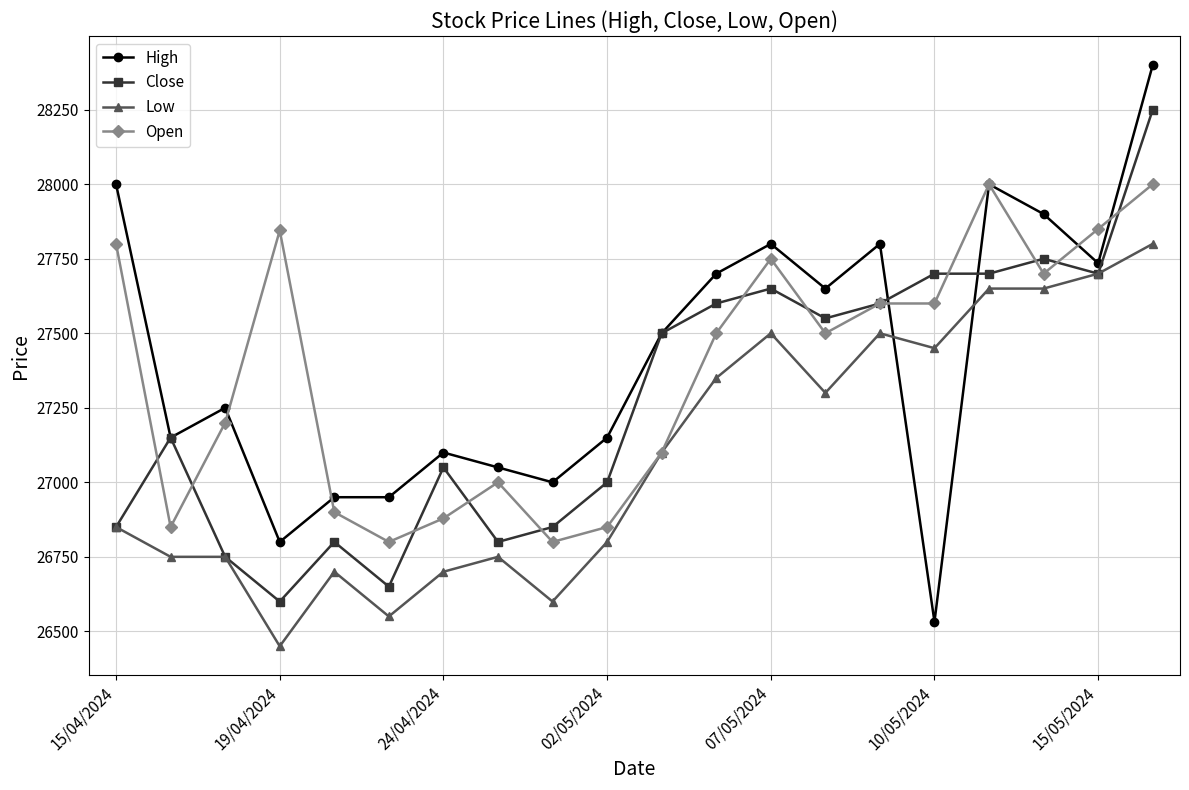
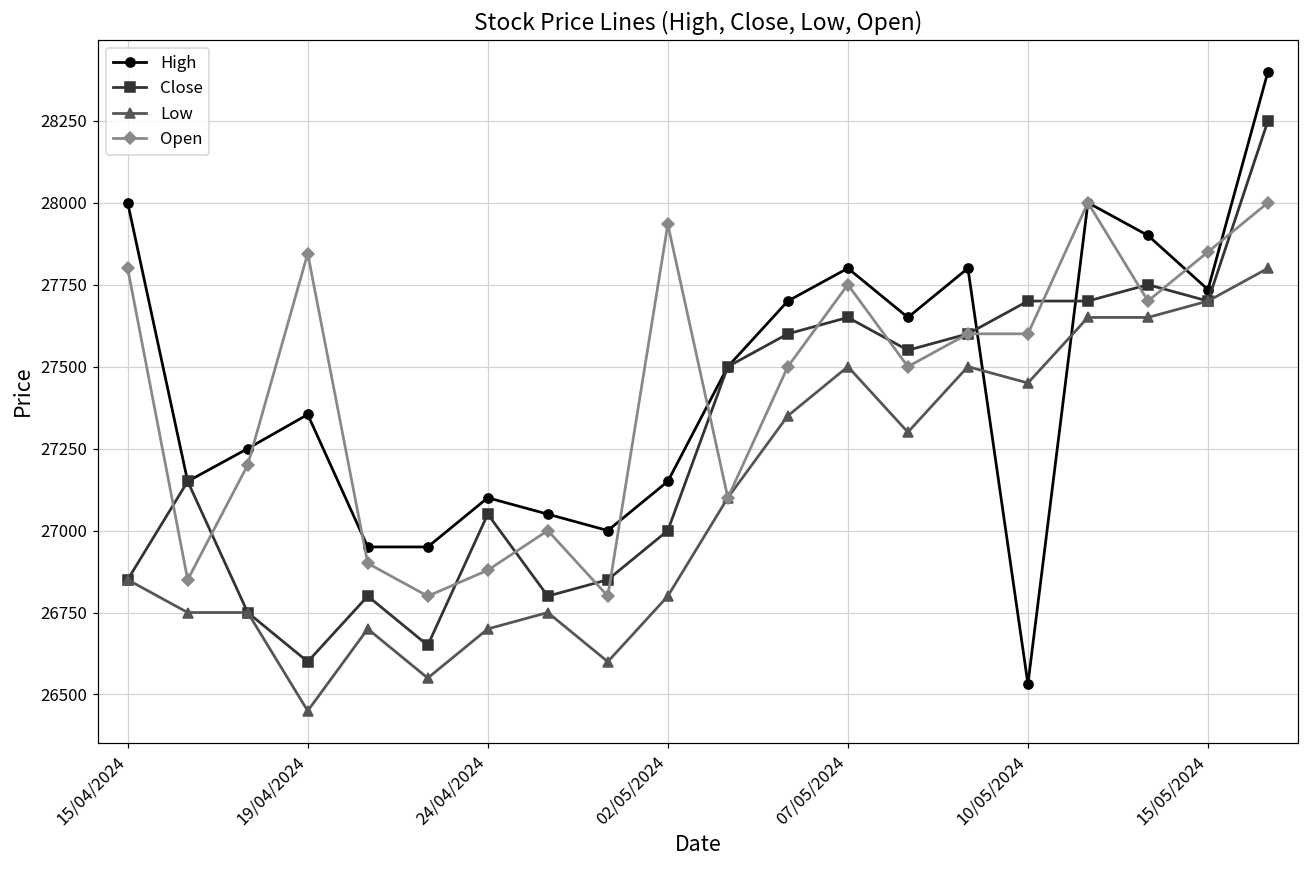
High, 19/04/2024: 26800 -> 27350
Open, 02/05/2024: 26850 -> 27930
